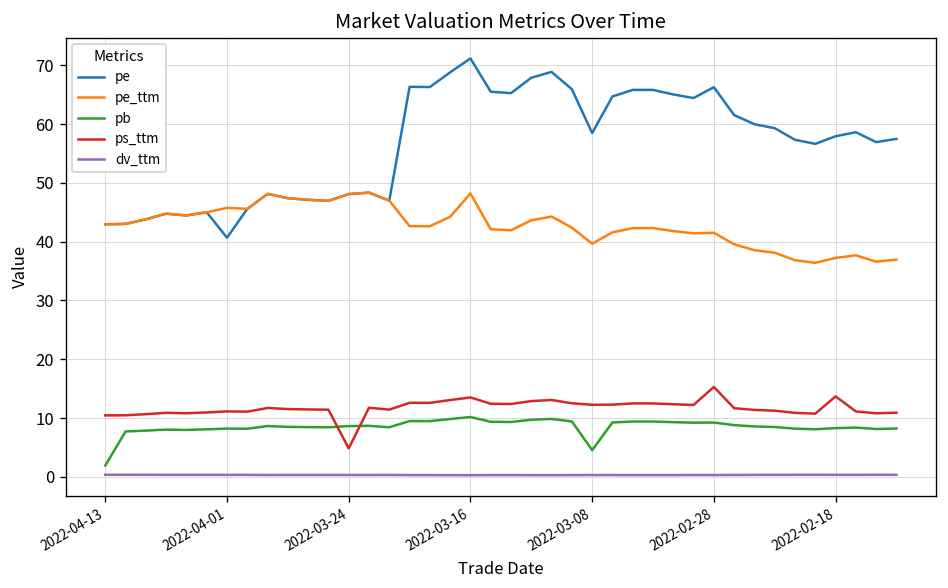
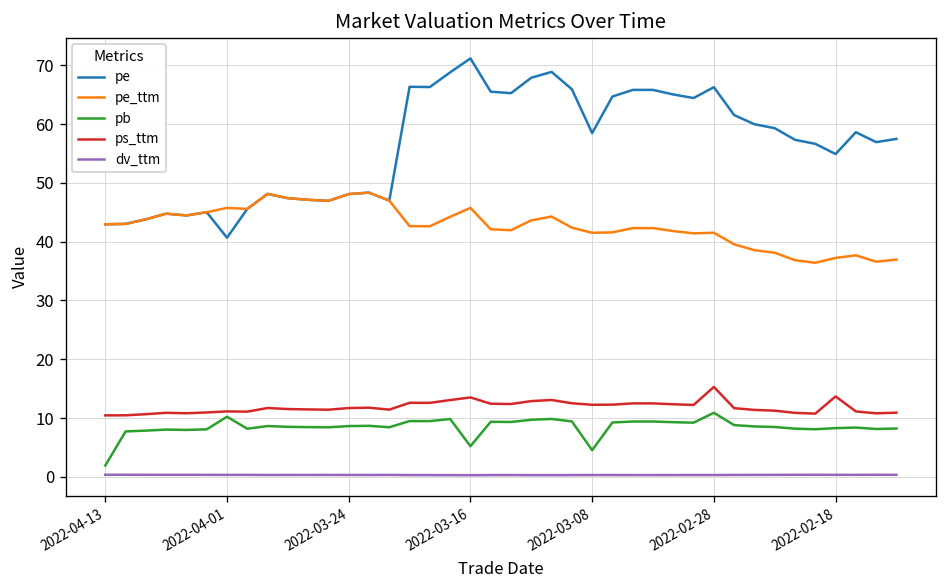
pb, 2022-04-01: 8 -> 10
ps_ttm, 2022-03-24: 5 -> 12
pe_ttm, 2022-03-16: 48 -> 46
pb, 2022-03-16: 10 -> 5
pe_ttm, 2022-03-08: 40 -> 42
pb, 2022-02-28: 9 -> 11
pe, 2022-02-18: 58 -> 55
